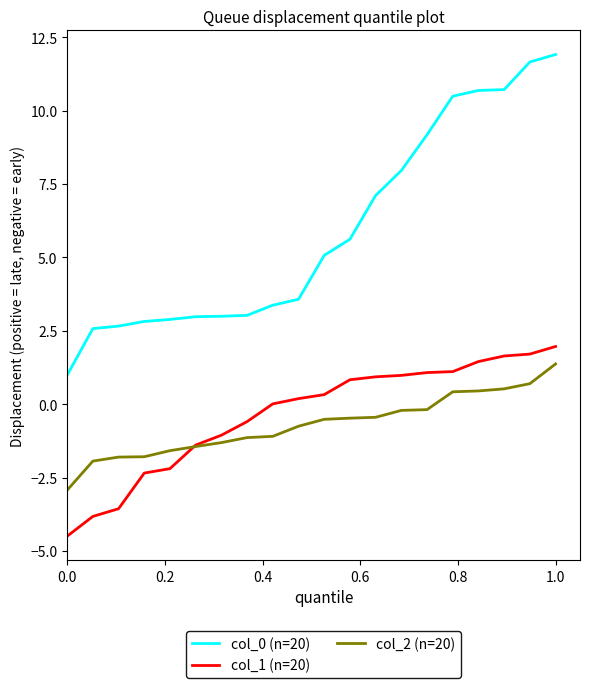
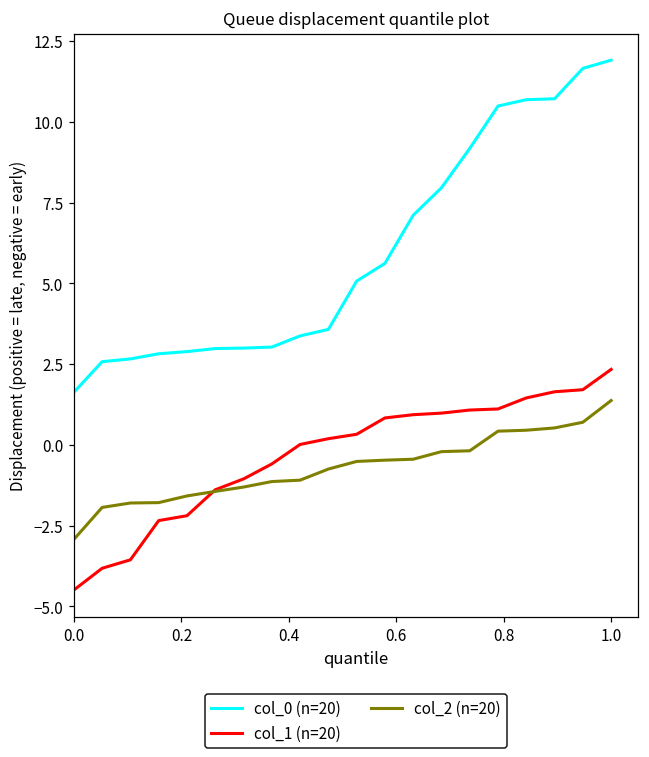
col_0 (n=20), 0.0: 1.0 -> 1.6
col_1 (n=20), 1.0: 2.0 -> 2.3
